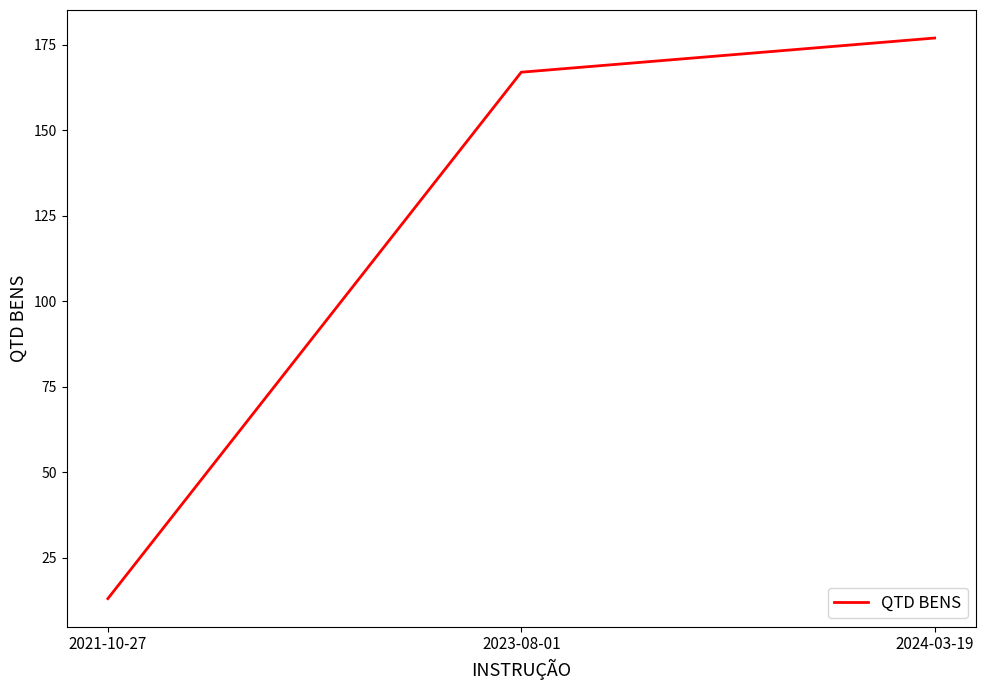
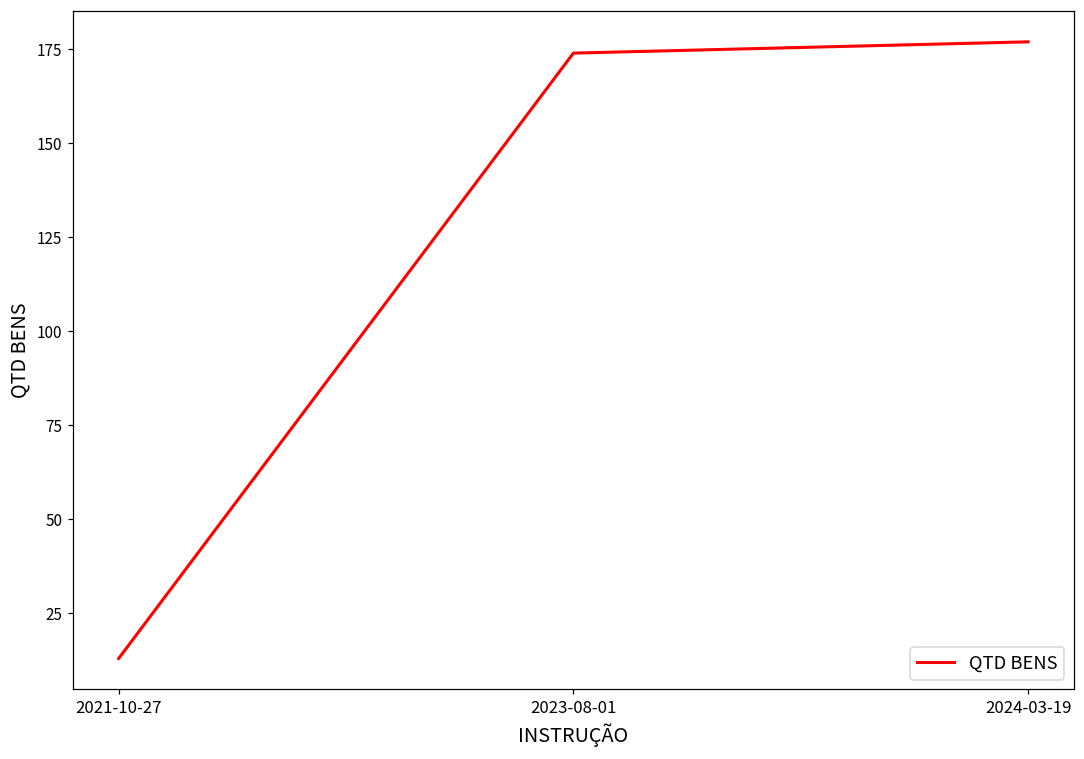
2023-08-01: 167 -> 174
